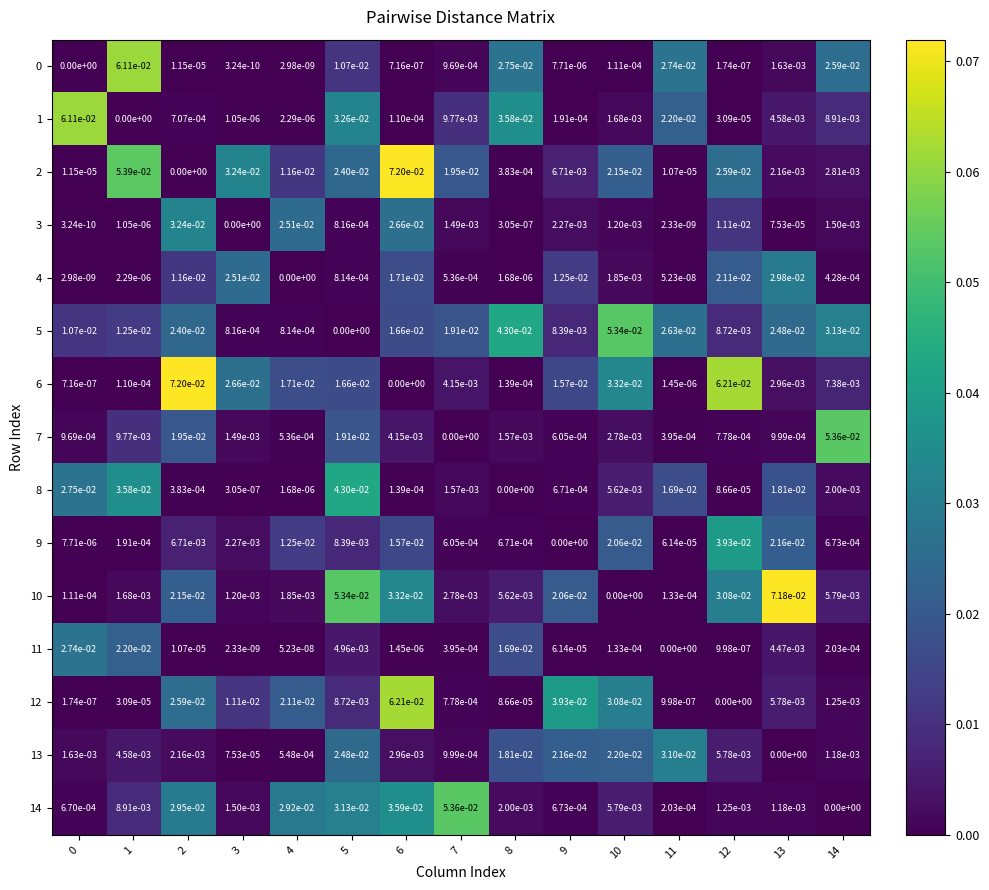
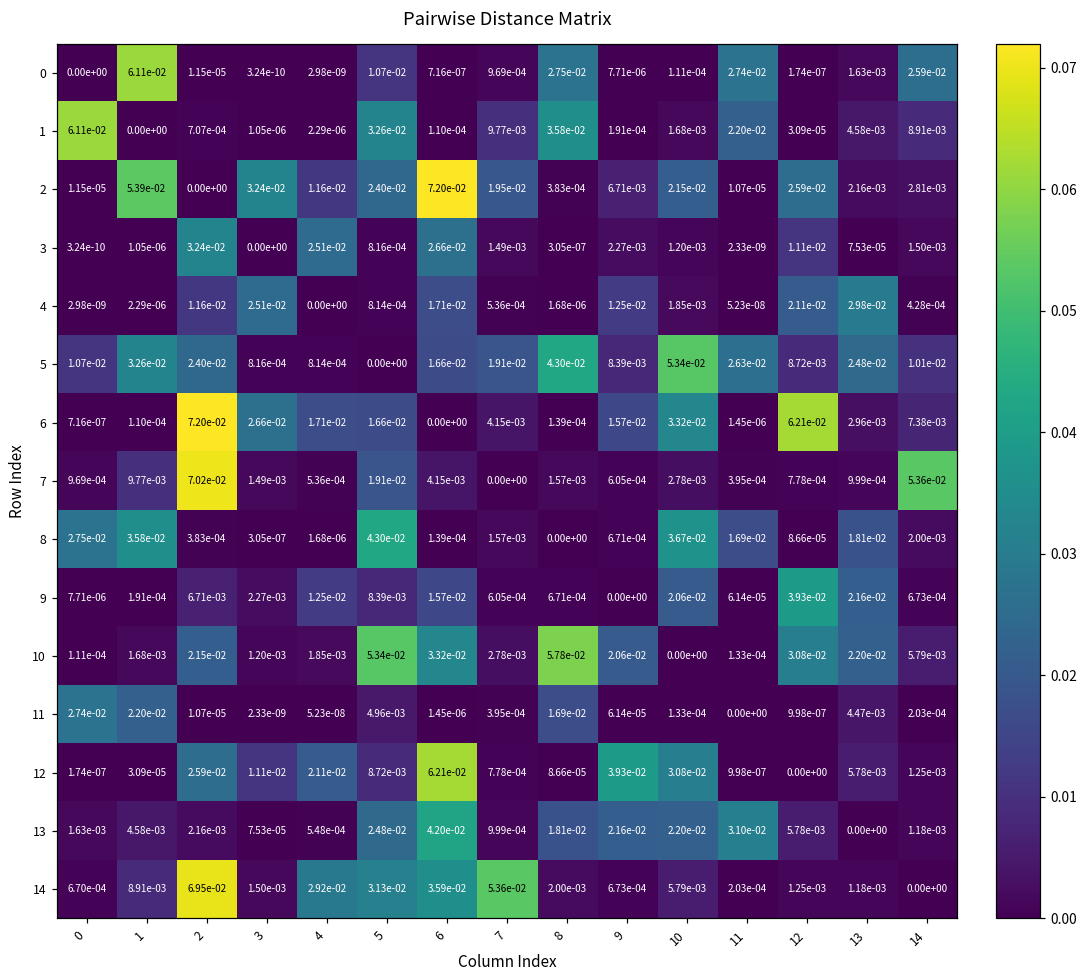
5, 1: 1.25e-02 -> 3.26e-02
5, 14: 3.13e-02 -> 1.01e-02
7, 2: 1.95e-02 -> 7.02e-02
8, 10: 5.62e-03 -> 3.67e-02
10, 8: 5.62e-03 -> 5.78e-02
10, 13: 7.18e-02 -> 2.20e-02
13, 6: 2.96e-03 -> 4.20e-02
14, 2: 2.95e-02 -> 6.95e-02
